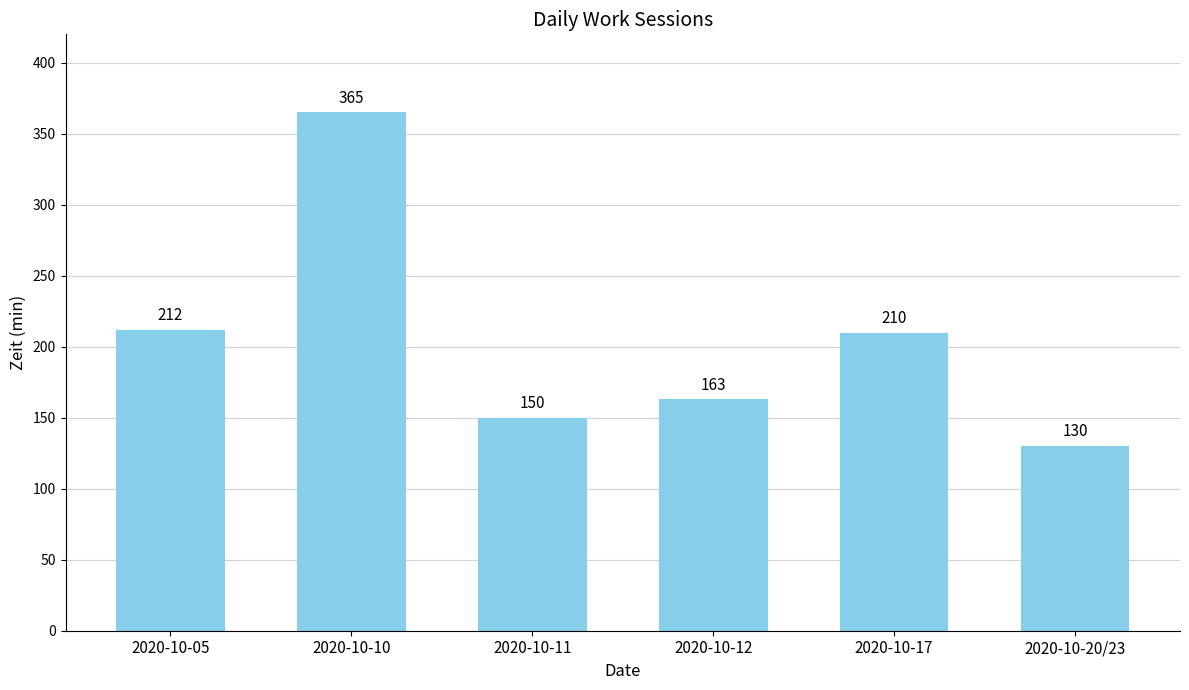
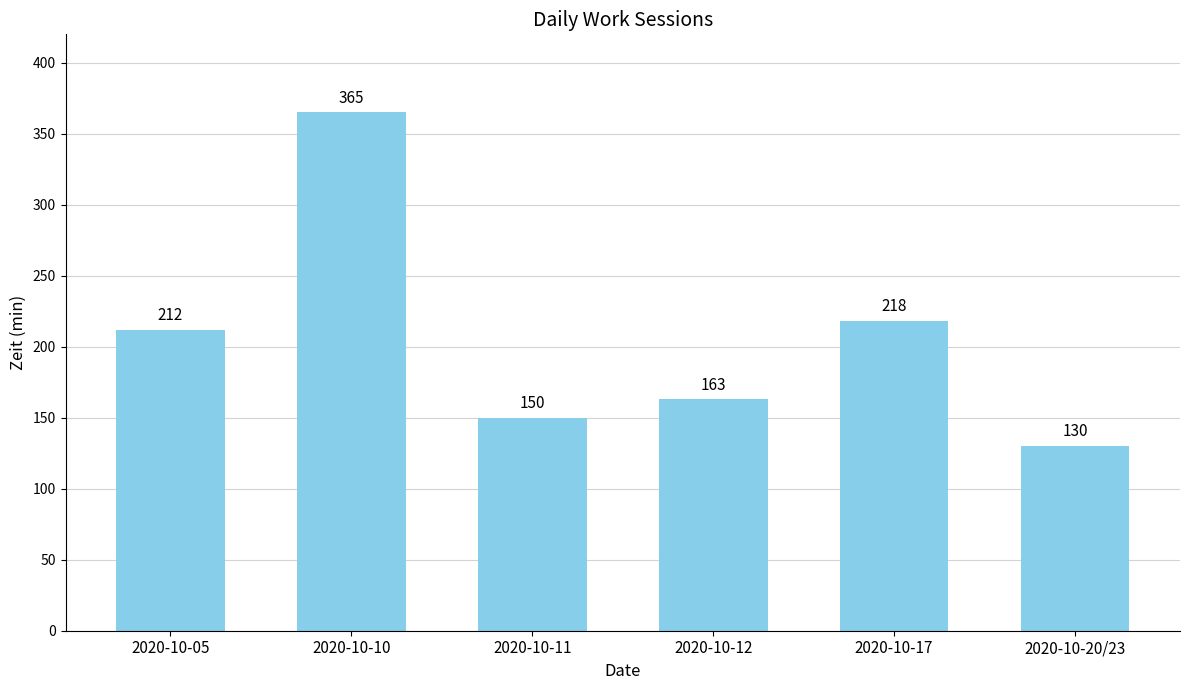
2020-10-17: 210 -> 218
